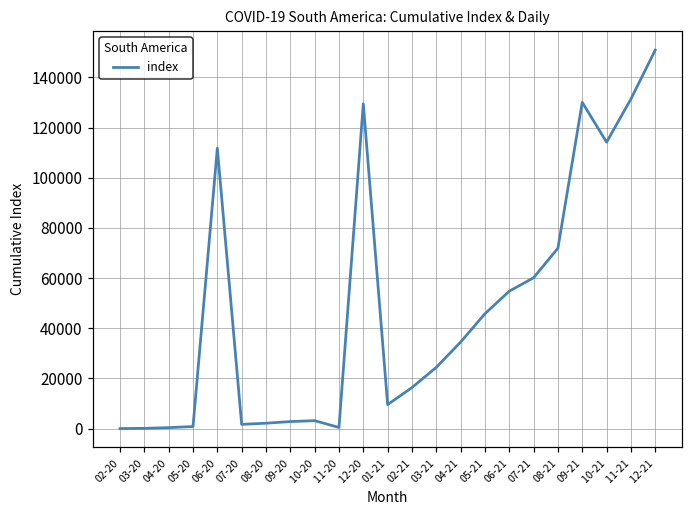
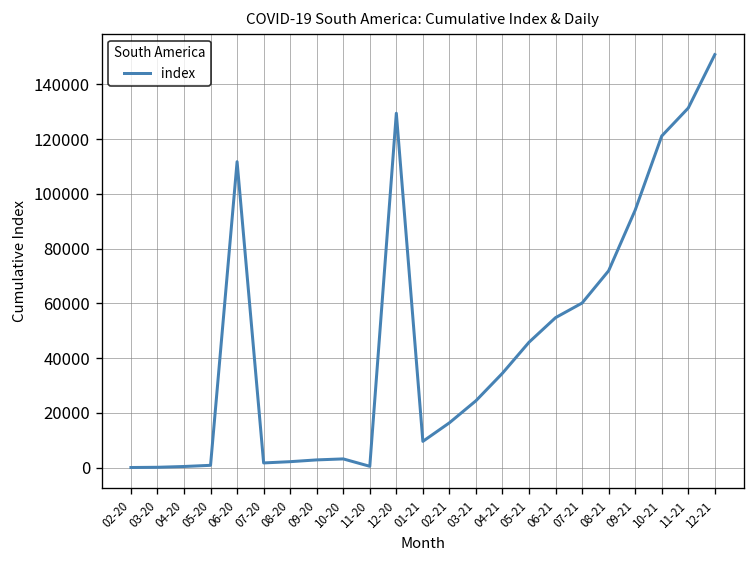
09-21: 130000 -> 94000
10-21: 114000 -> 121000
